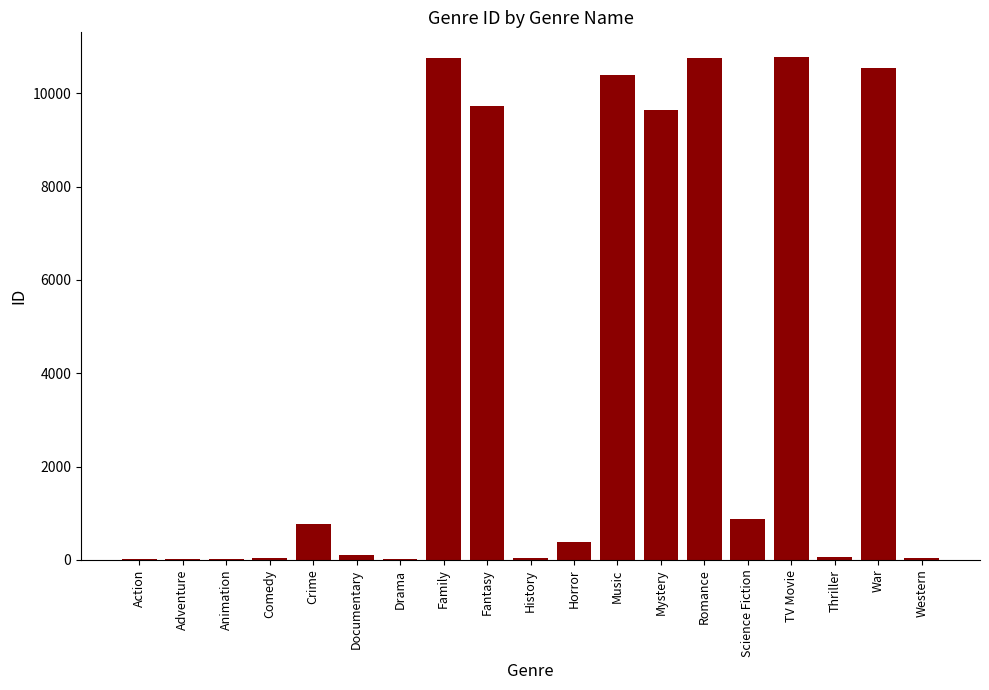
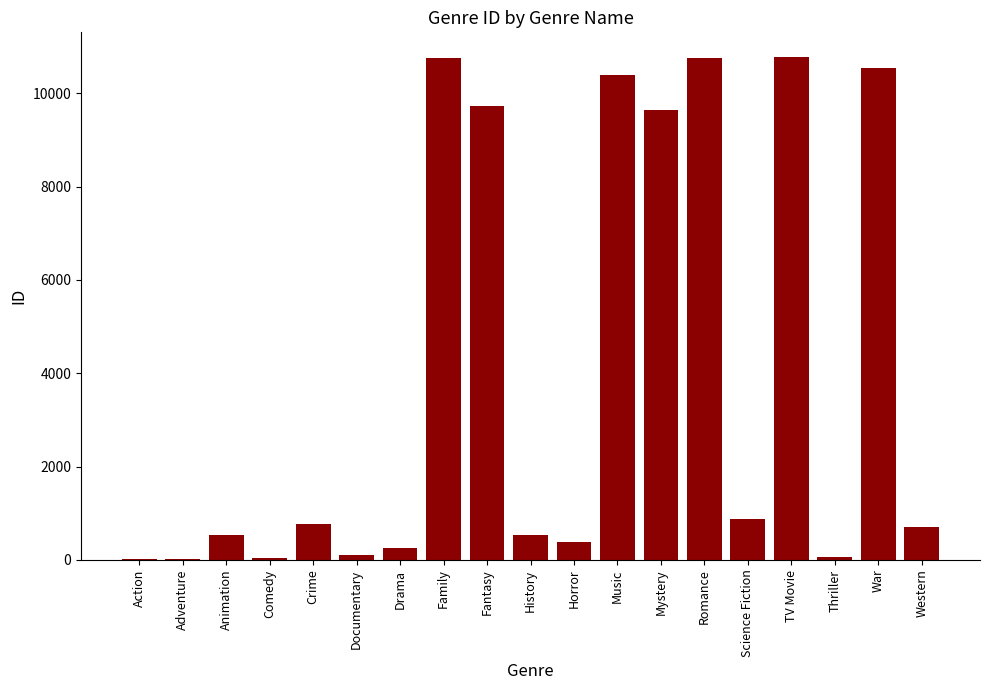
Animation: 0 -> 500
Drama: 0 -> 300
History: 0 -> 500
Western: 0 -> 700
